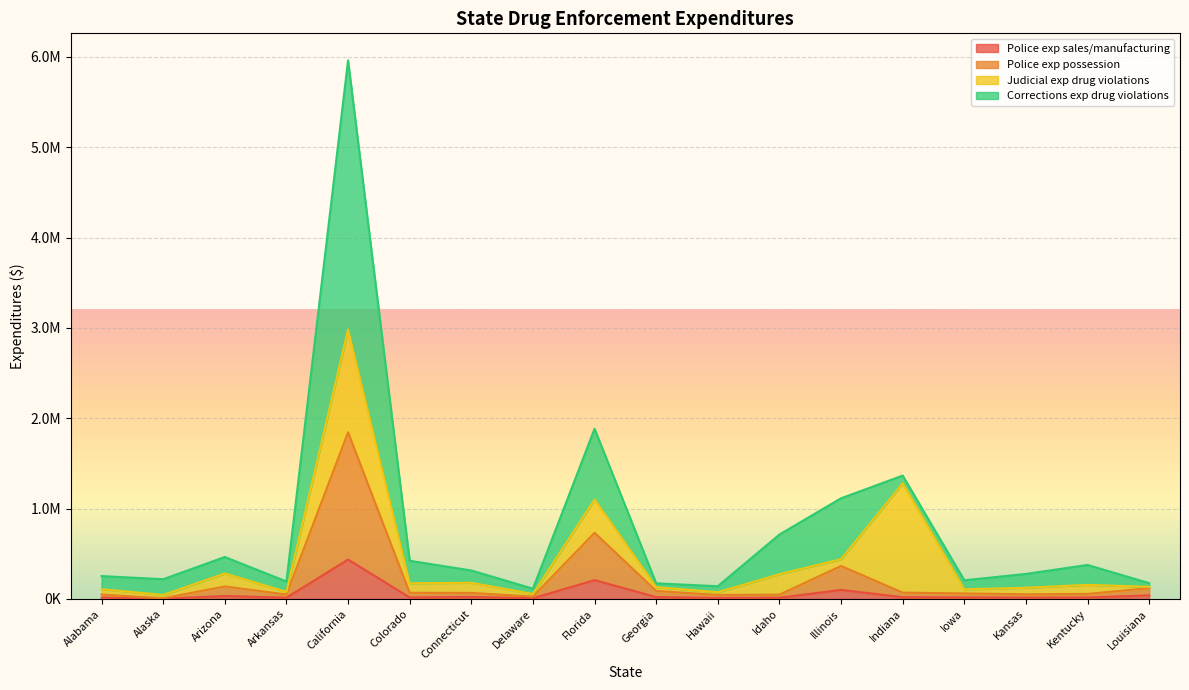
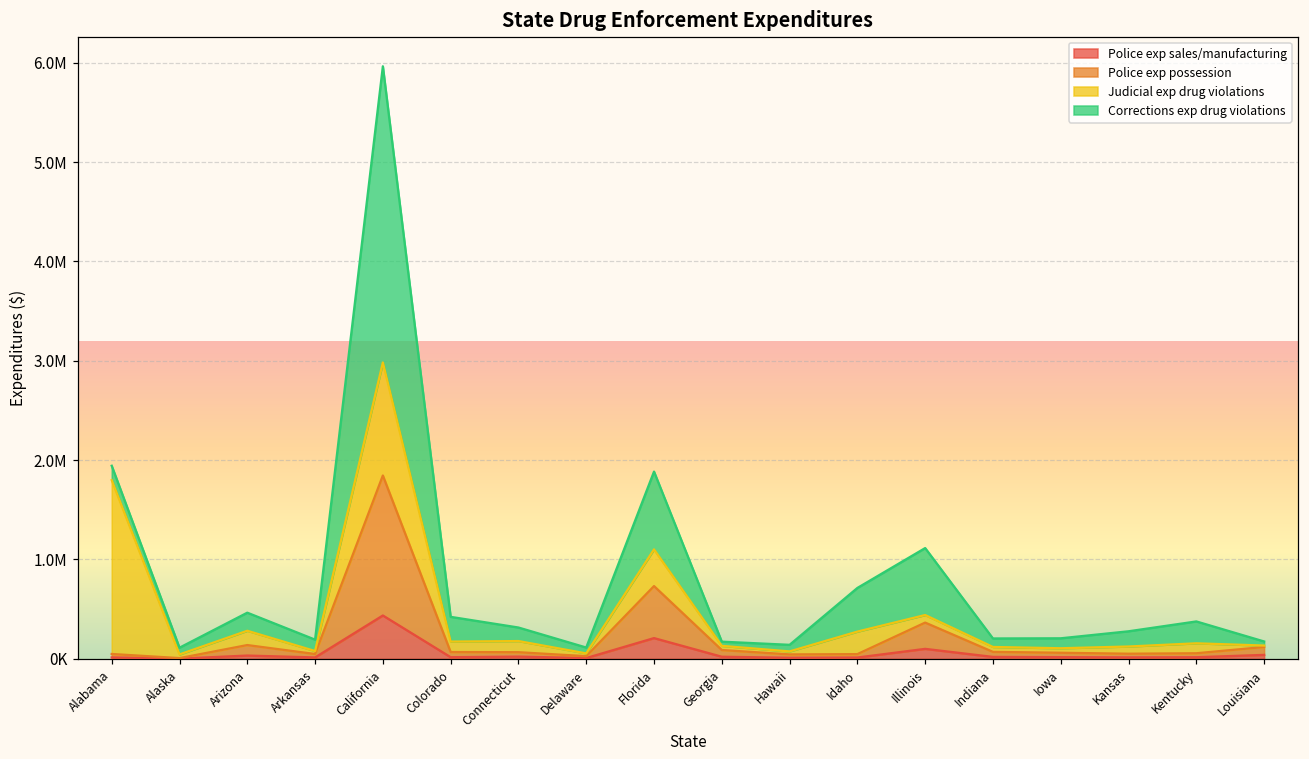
Judicial exp drug violations, Alabama: 100000 -> 1700000
Corrections exp drug violations, Alaska: 200000 -> 100000
Judicial exp drug violations, Indiana: 1200000 -> 0
